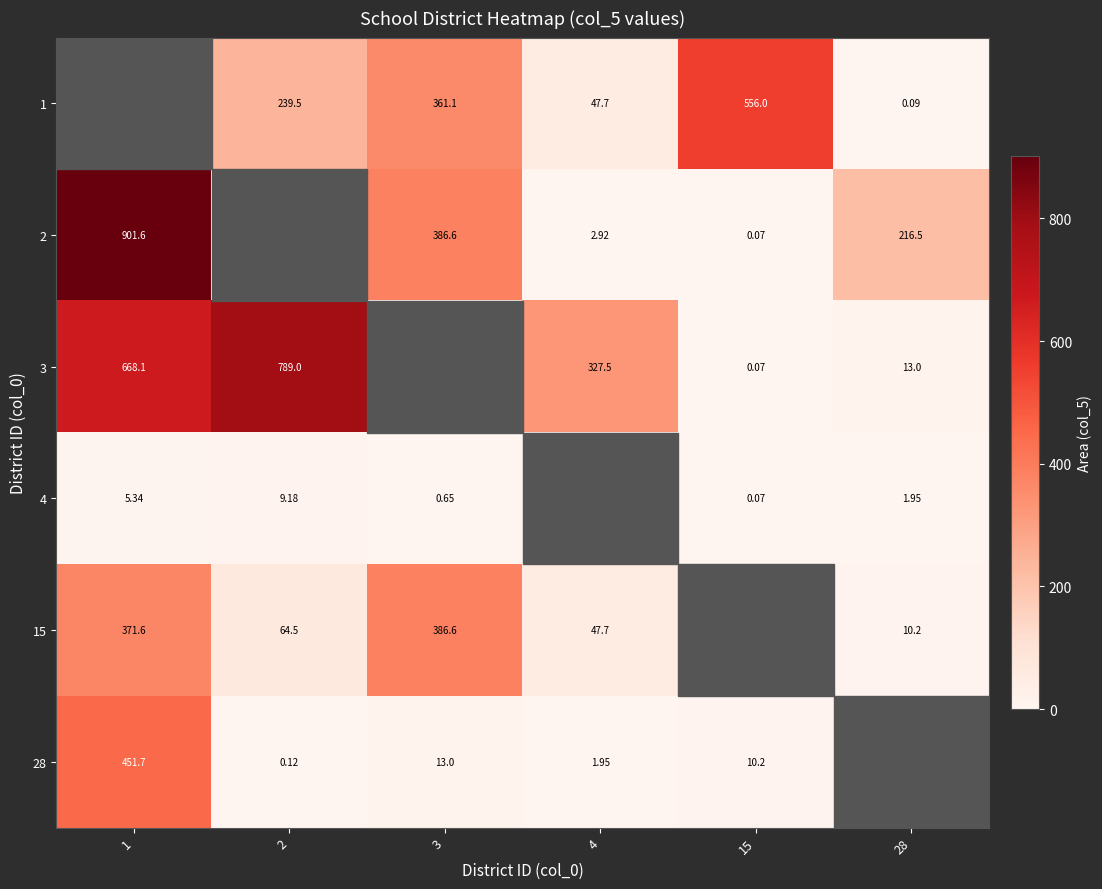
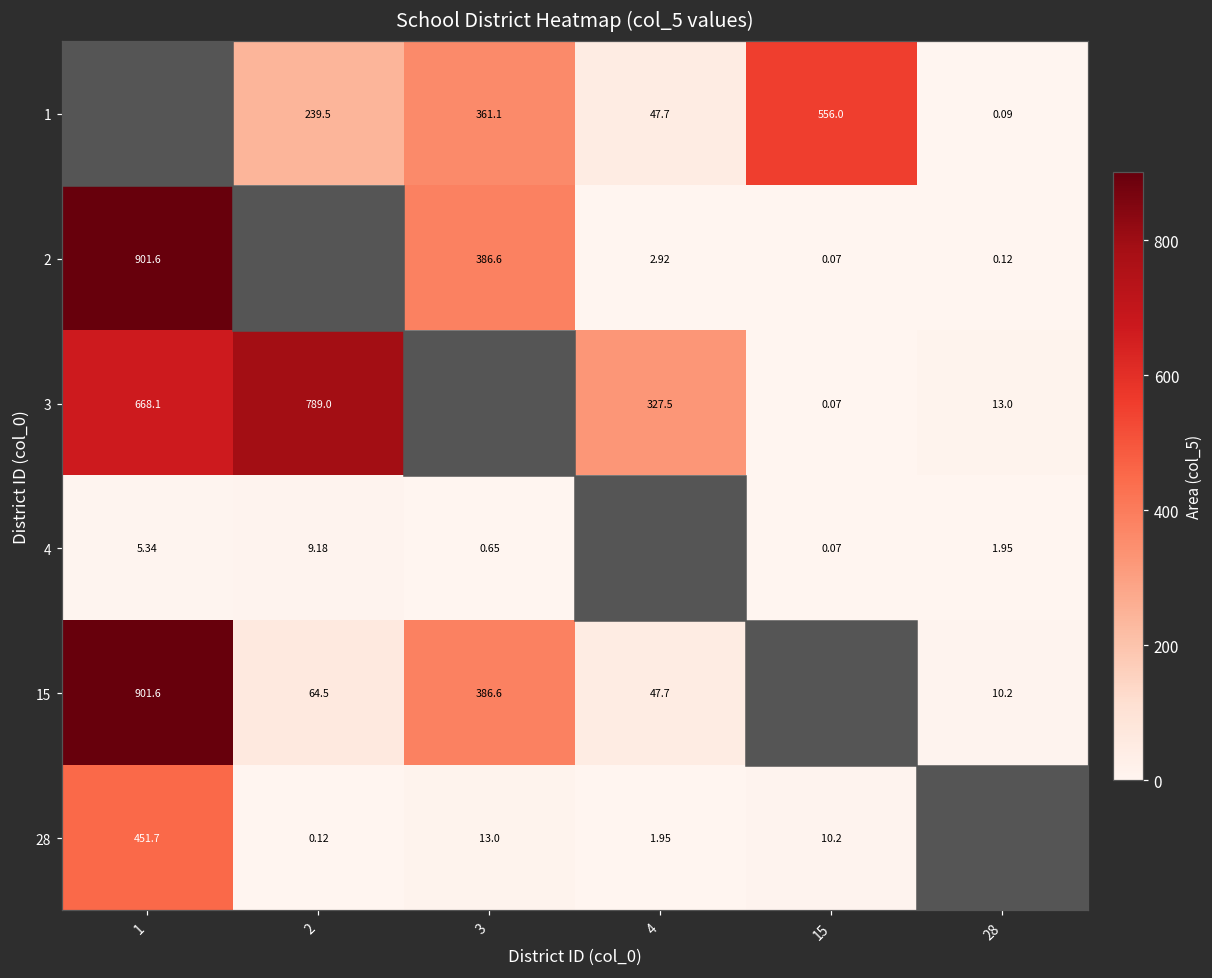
2, 28: 216.5 -> 0.12
15, 1: 371.6 -> 901.6
